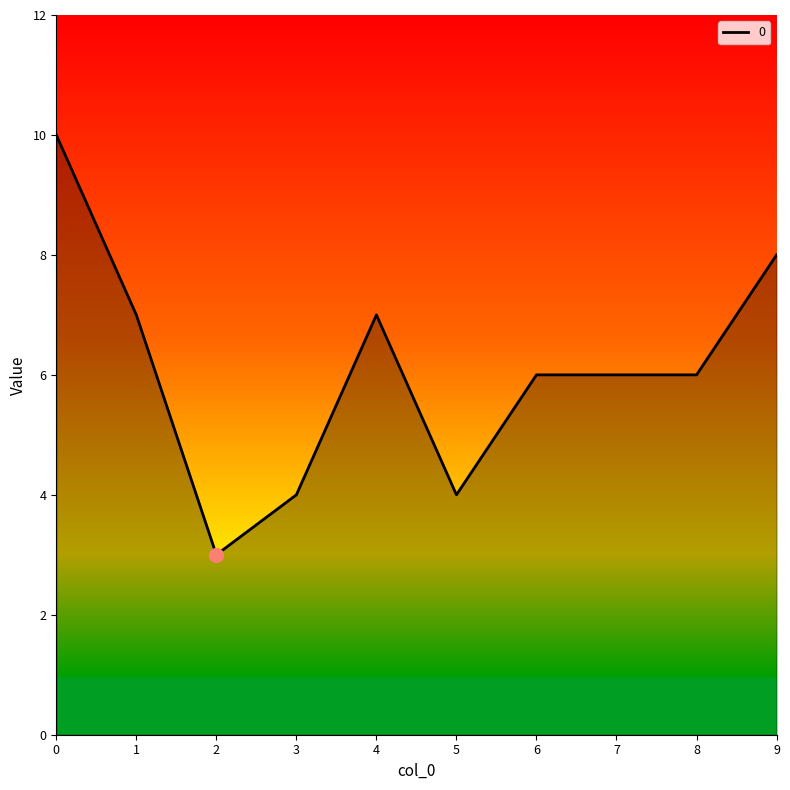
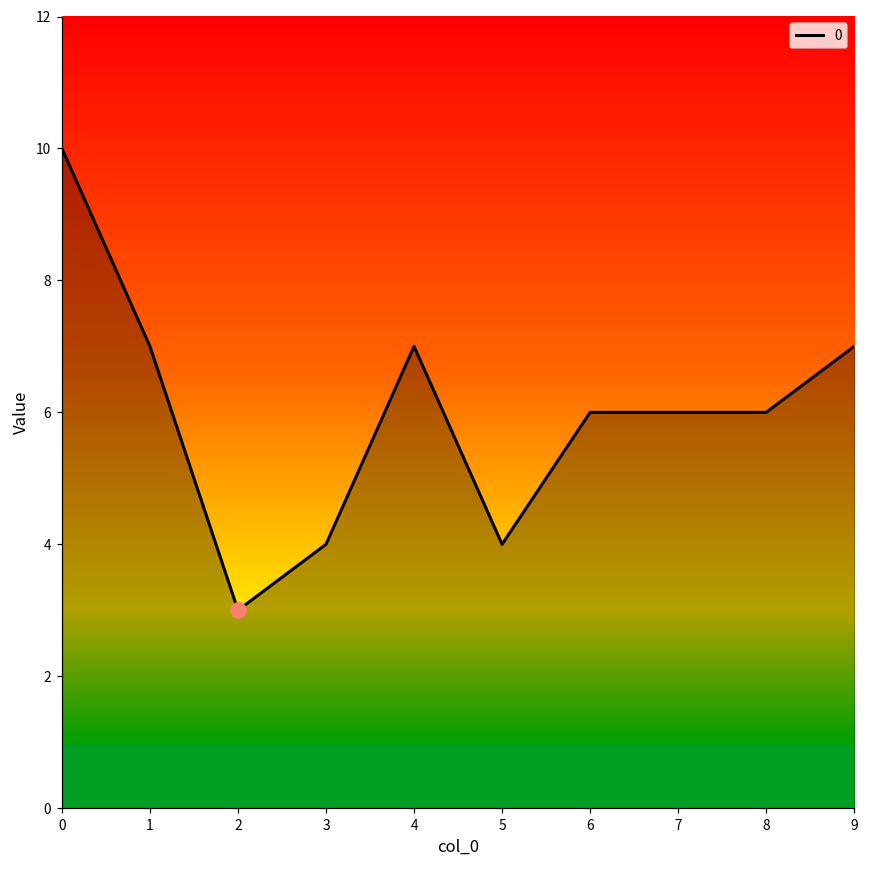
0, 9: 8 -> 7
